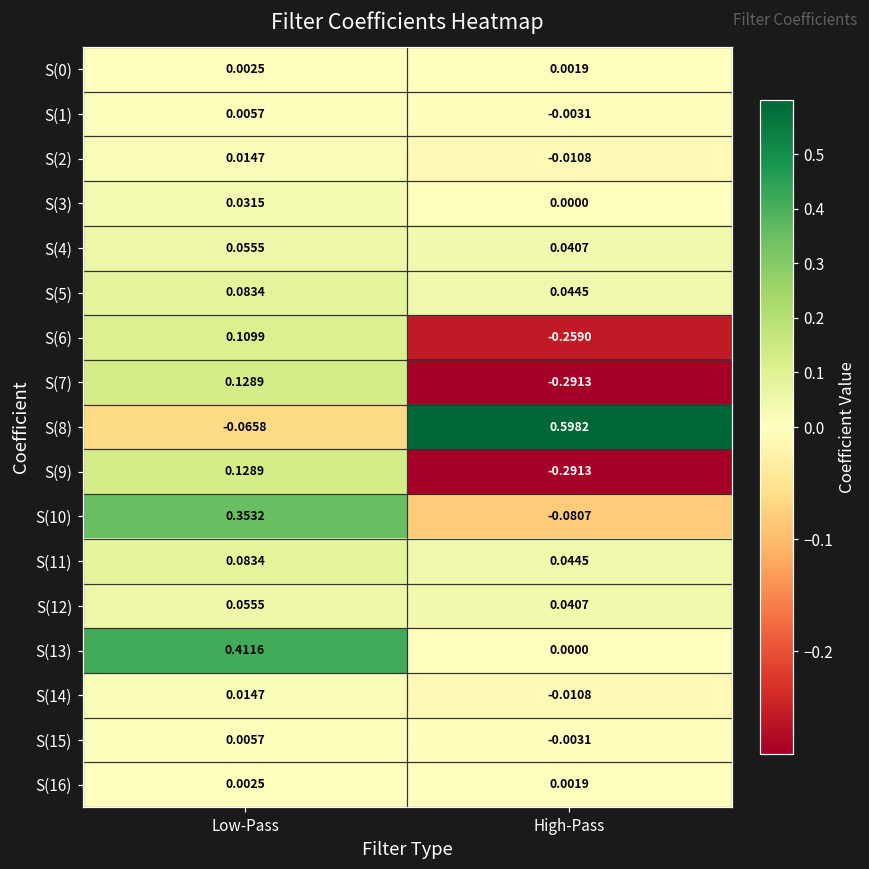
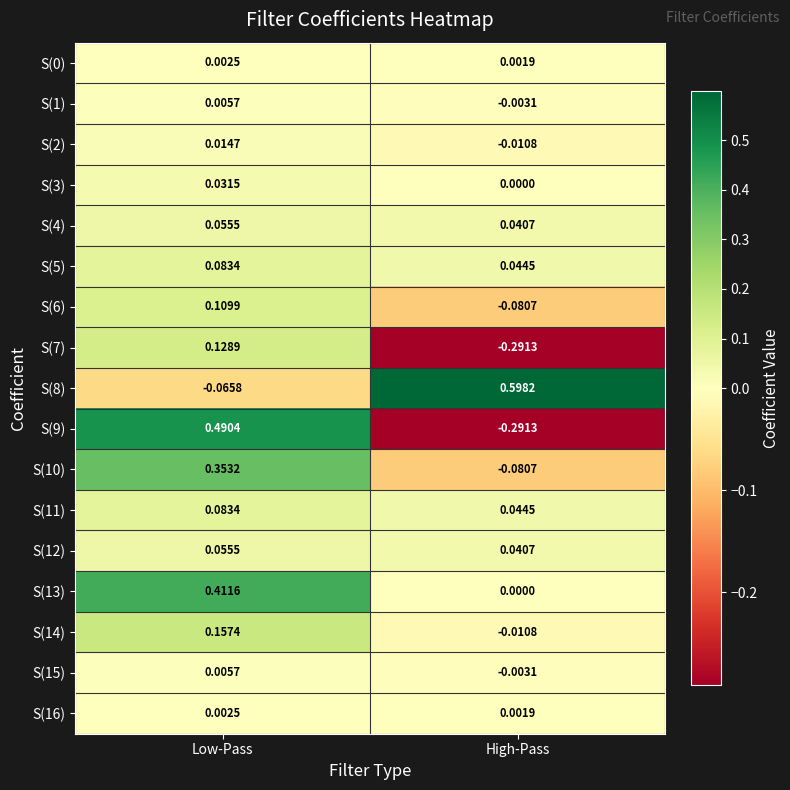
S(6), High-Pass: -0.2590 -> -0.0807
S(9), Low-Pass: 0.1289 -> 0.4904
S(14), Low-Pass: 0.0147 -> 0.1574
